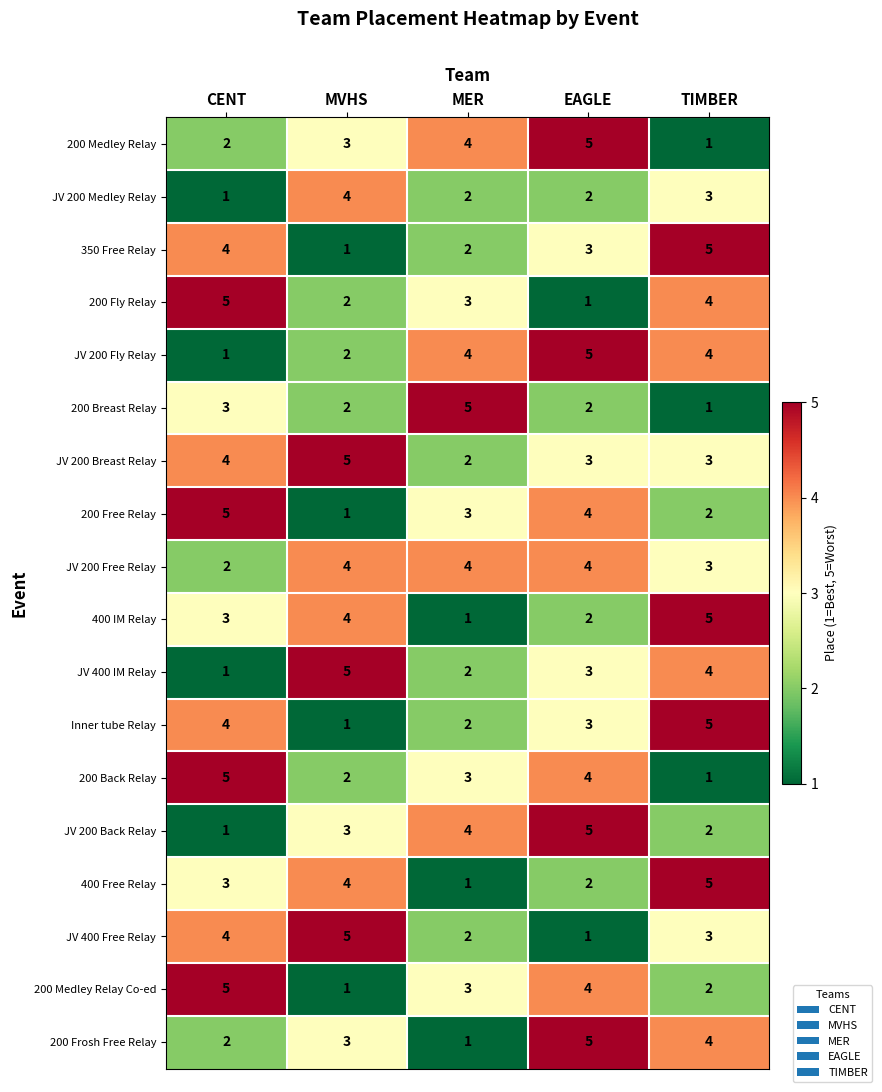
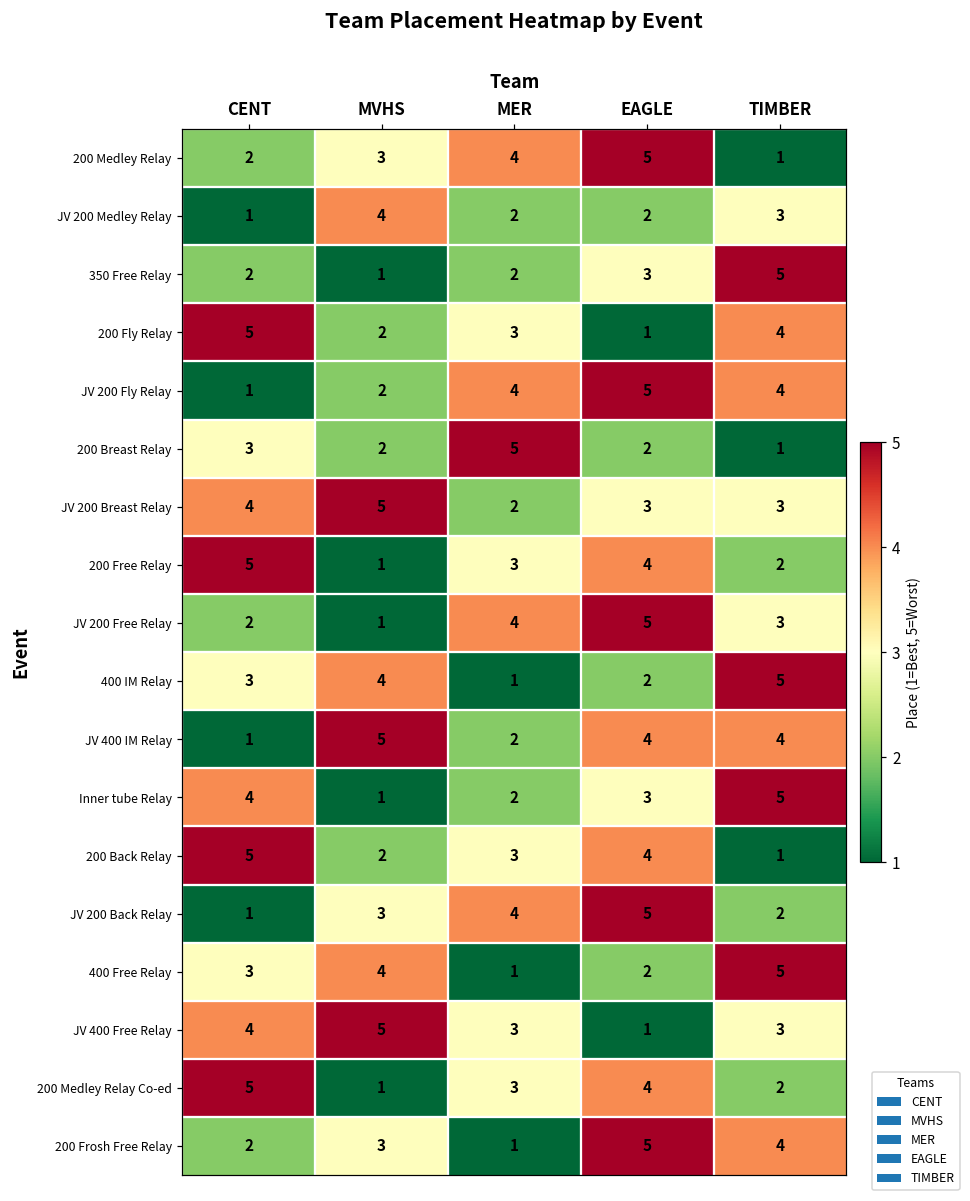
350 Free Relay, CENT: 4 -> 2
JV 200 Free Relay, MVHS: 4 -> 1
JV 200 Free Relay, EAGLE: 4 -> 5
JV 400 IM Relay, EAGLE: 3 -> 4
JV 400 Free Relay, MER: 2 -> 3
